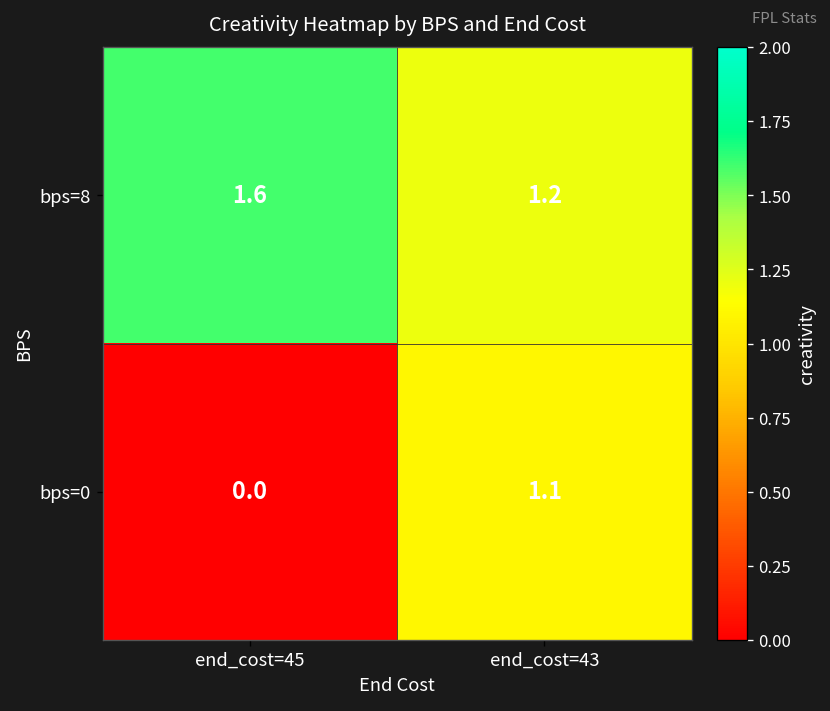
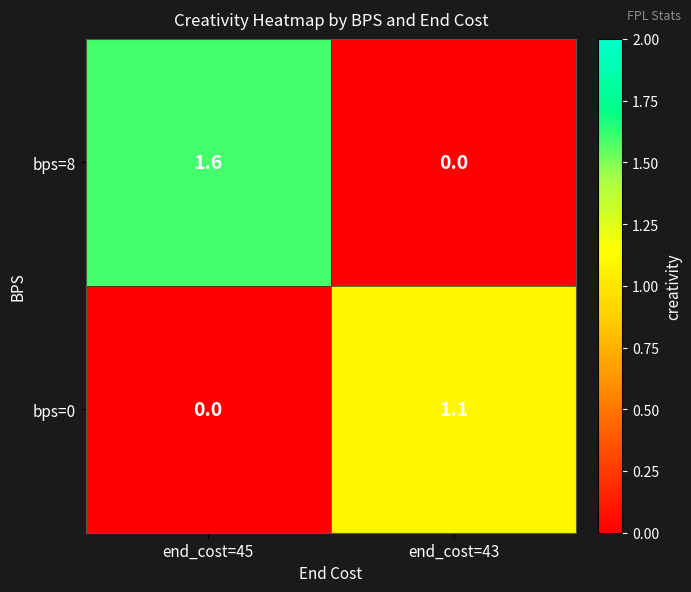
bps=8, end_cost=43: 1.2 -> 0.0
